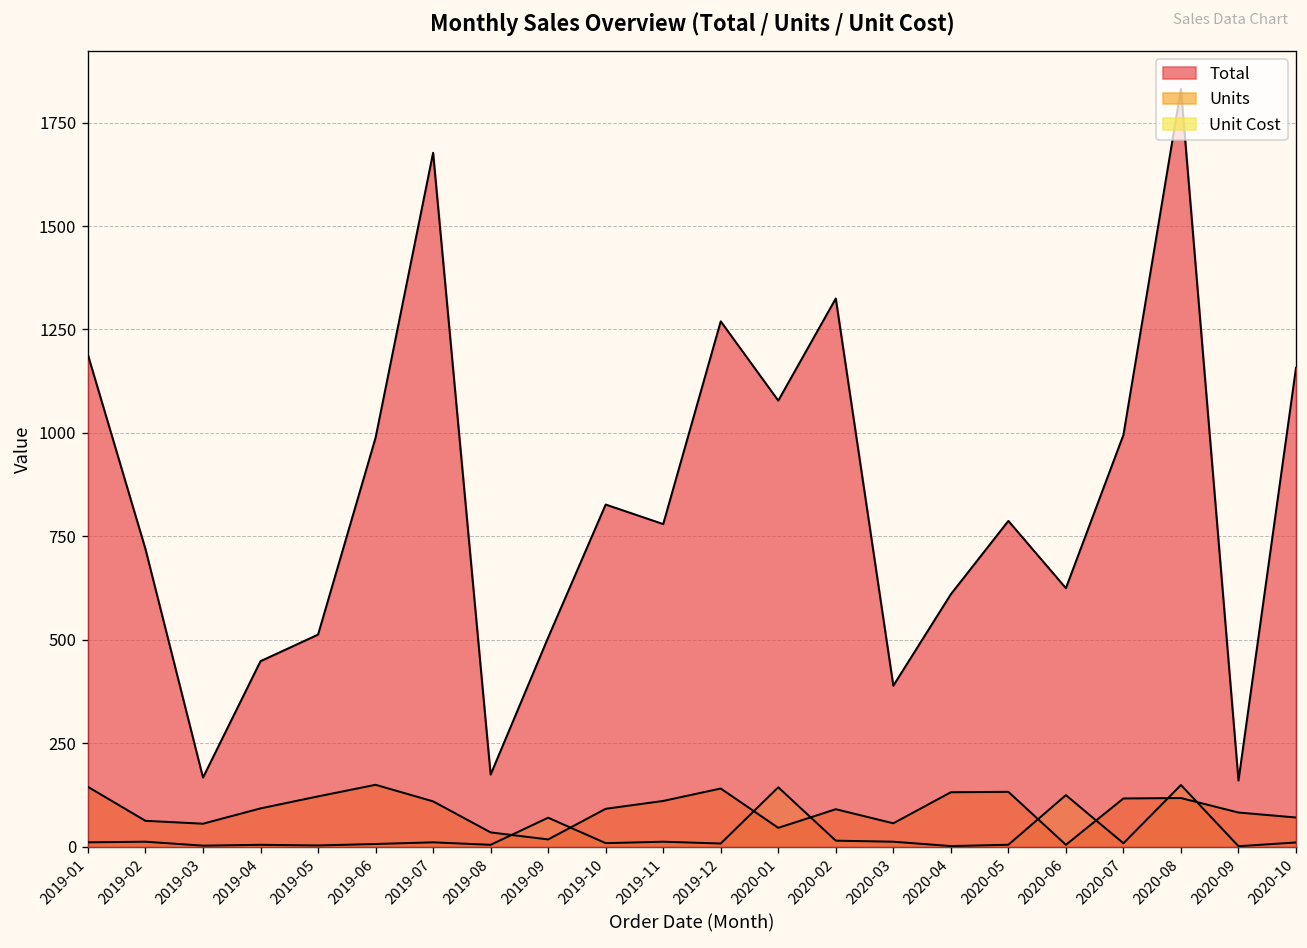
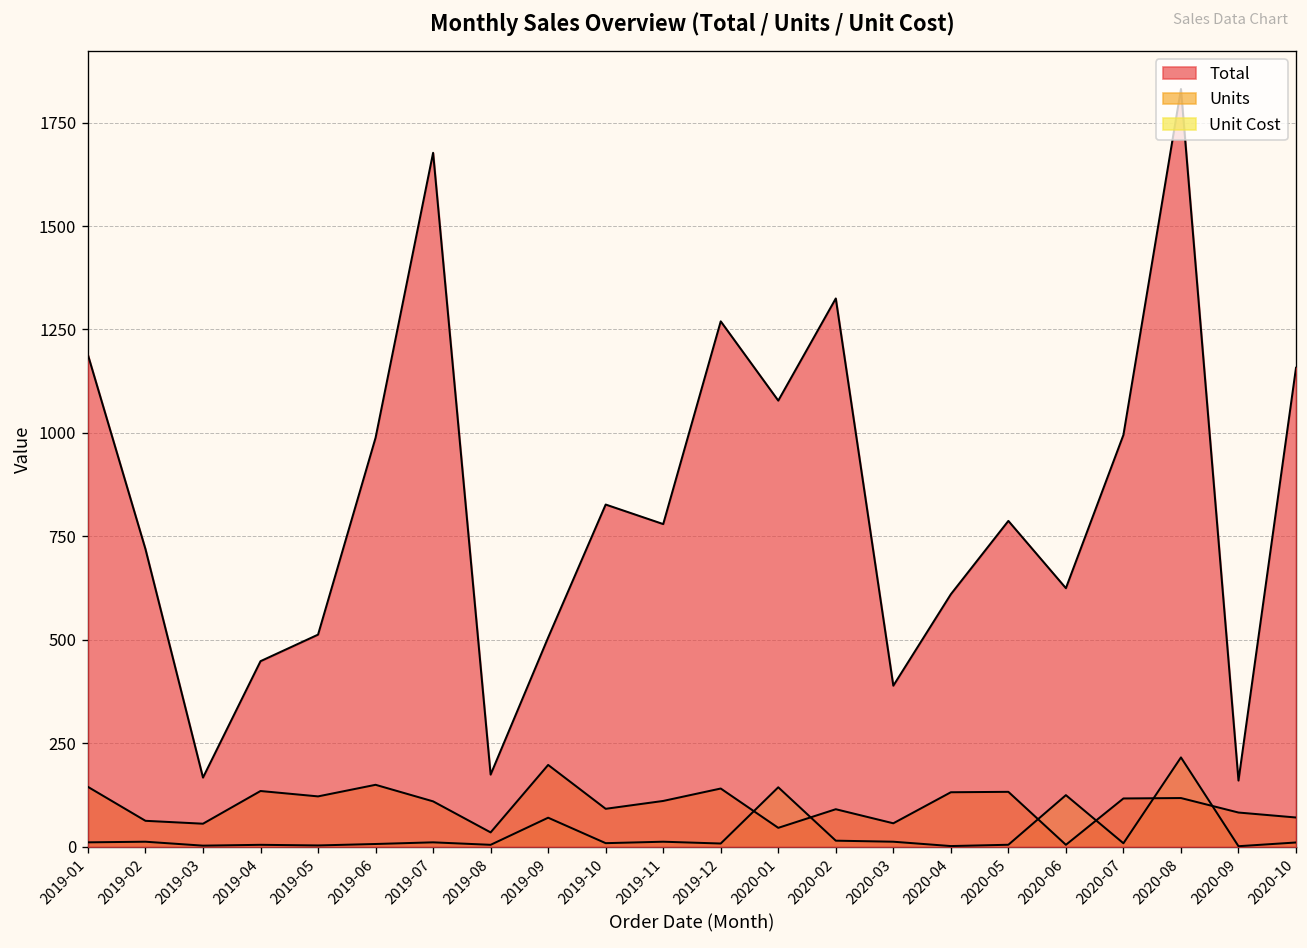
Units, 2019-04: 90 -> 140
Units, 2019-09: 20 -> 200
Unit Cost, 2020-08: 150 -> 220
